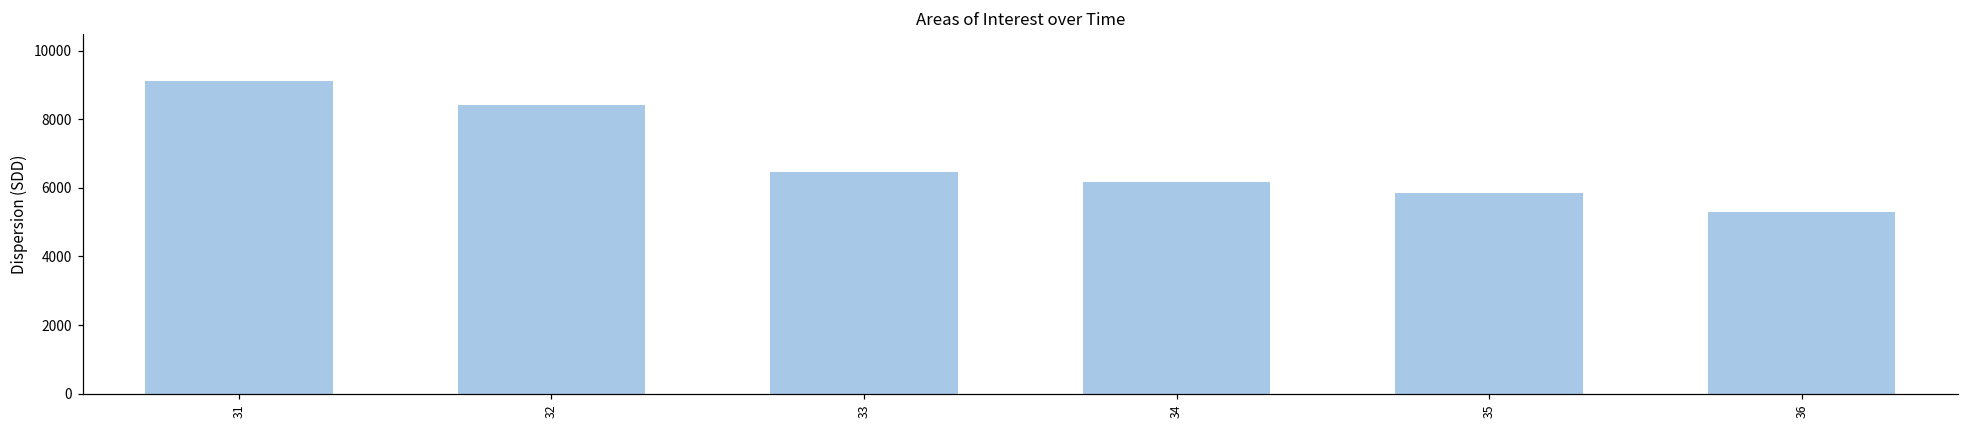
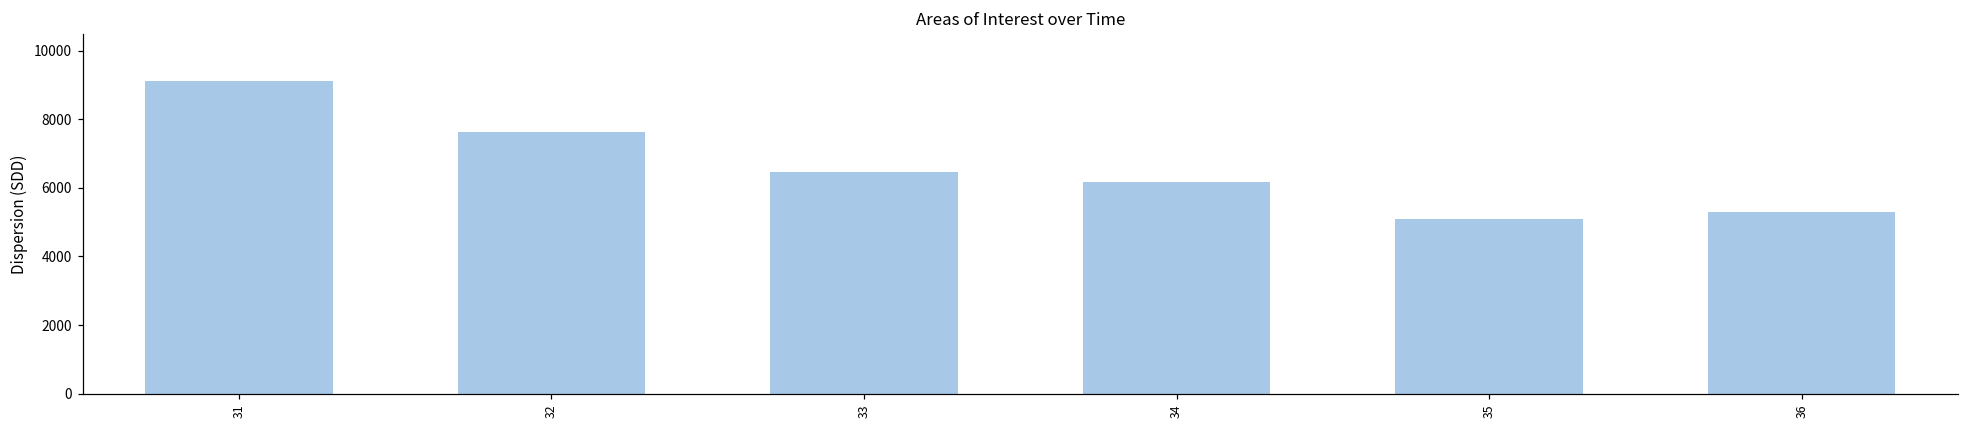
32: 8400 -> 7600
35: 5900 -> 5100
